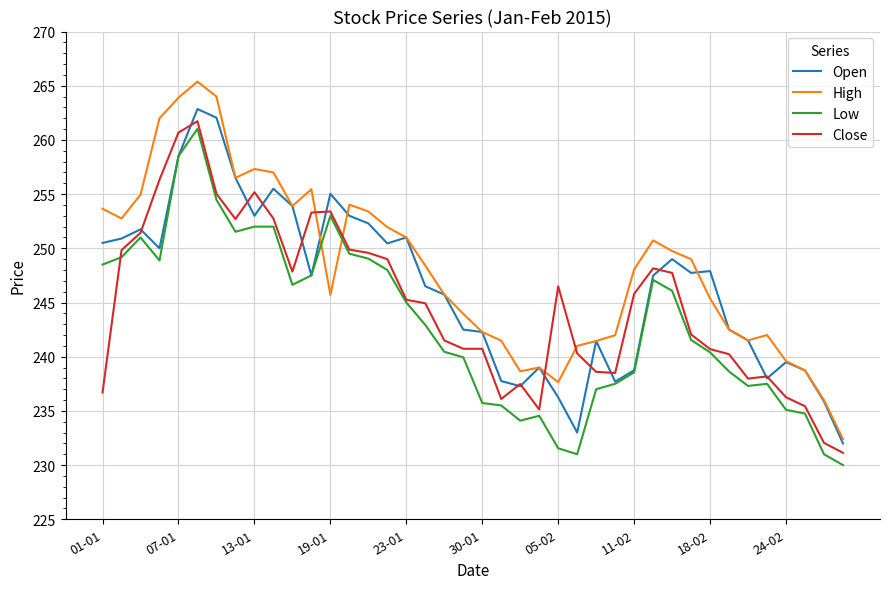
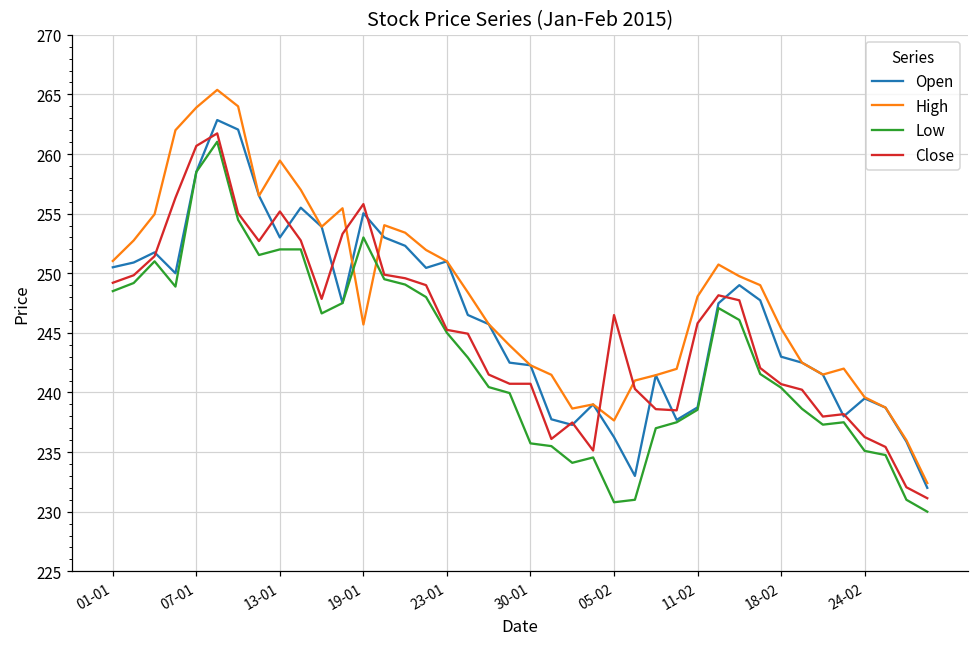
High, 01-01: 253.7 -> 251.0
Close, 01-01: 236.7 -> 249.2
High, 13-01: 257.3 -> 259.5
Close, 19-01: 253.4 -> 255.8
Low, 05-02: 231.6 -> 230.8
Open, 18-02: 247.9 -> 243.0
